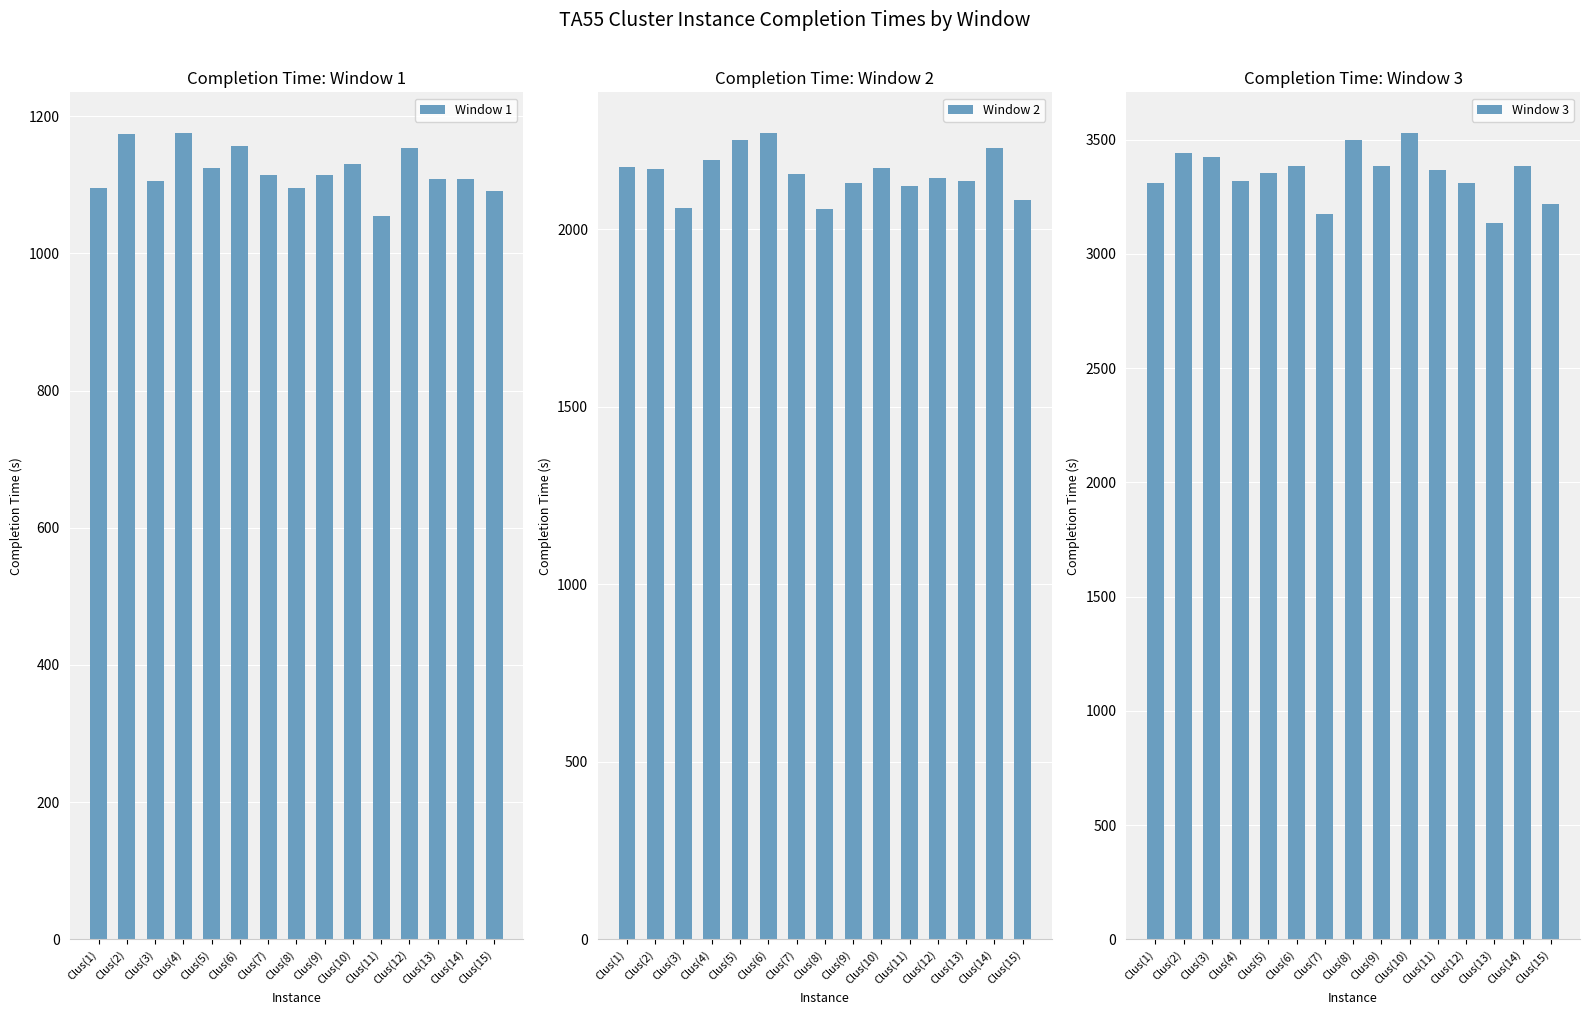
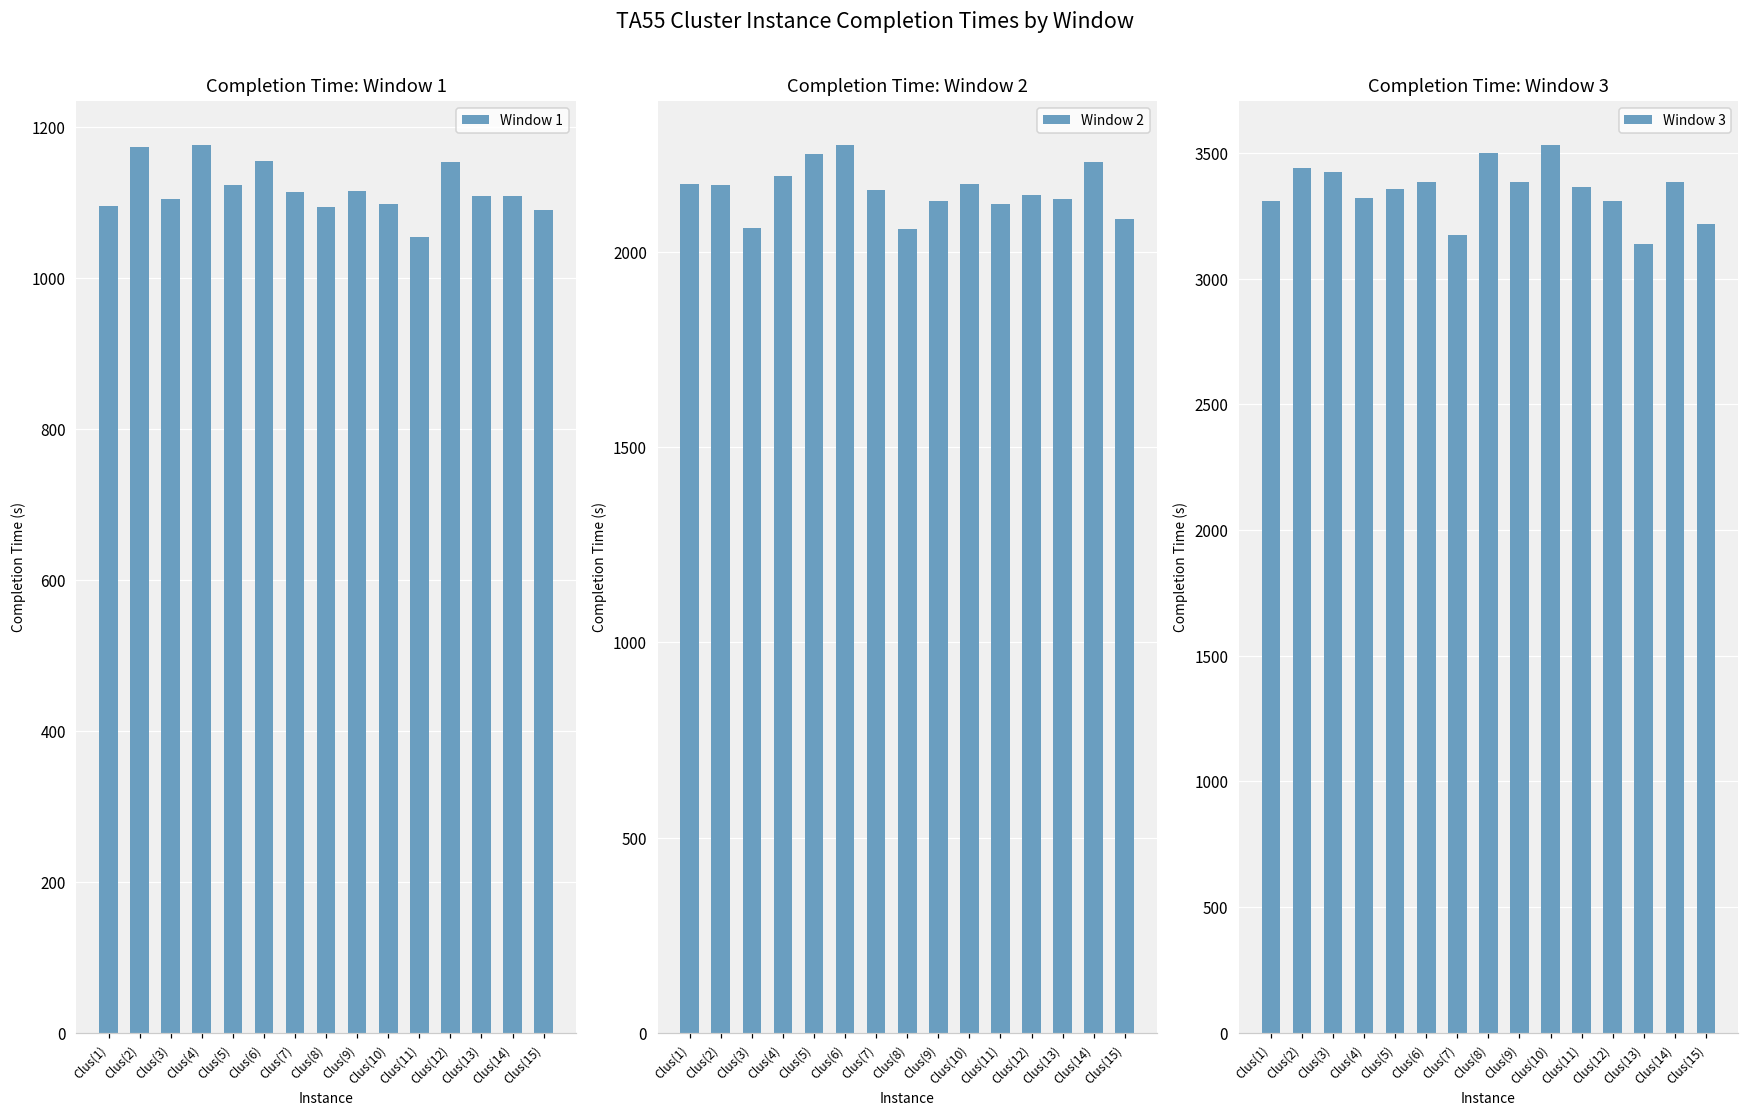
Completion Time: Window 1, Clus(10): 1130 -> 1100
